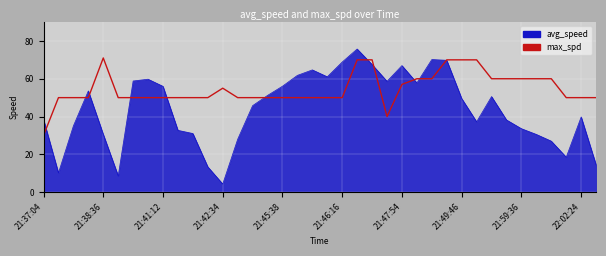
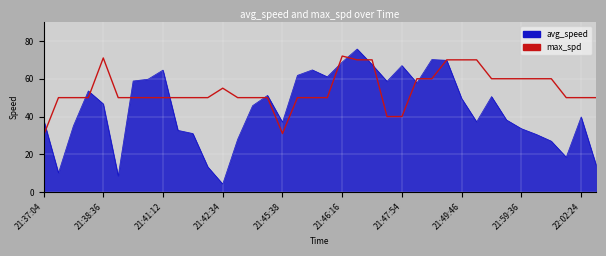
avg_speed, 21:38:36: 31 -> 47
avg_speed, 21:41:12: 56 -> 65
avg_speed, 21:45:38: 56 -> 37
max_spd, 21:45:38: 50 -> 31
max_spd, 21:46:16: 50 -> 72
max_spd, 21:47:54: 57 -> 40
